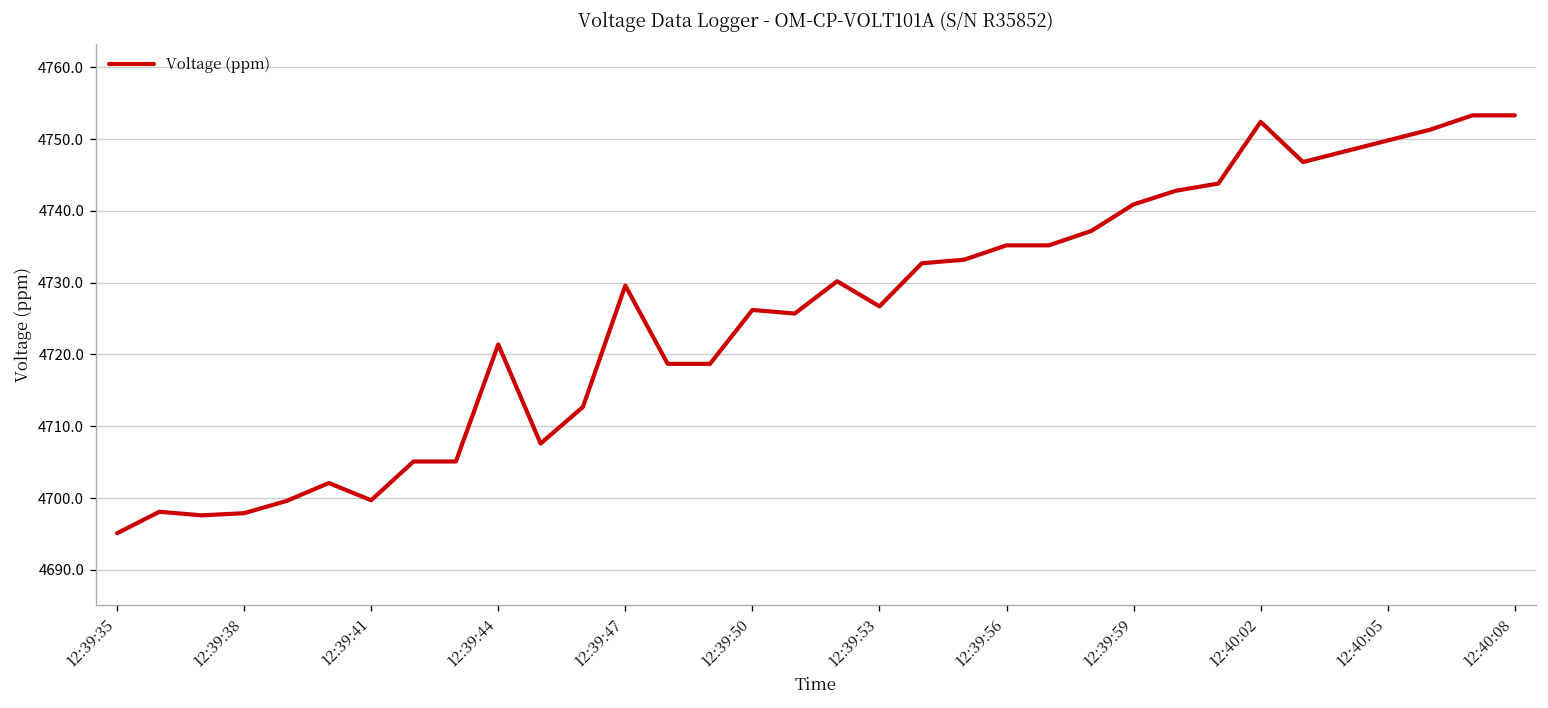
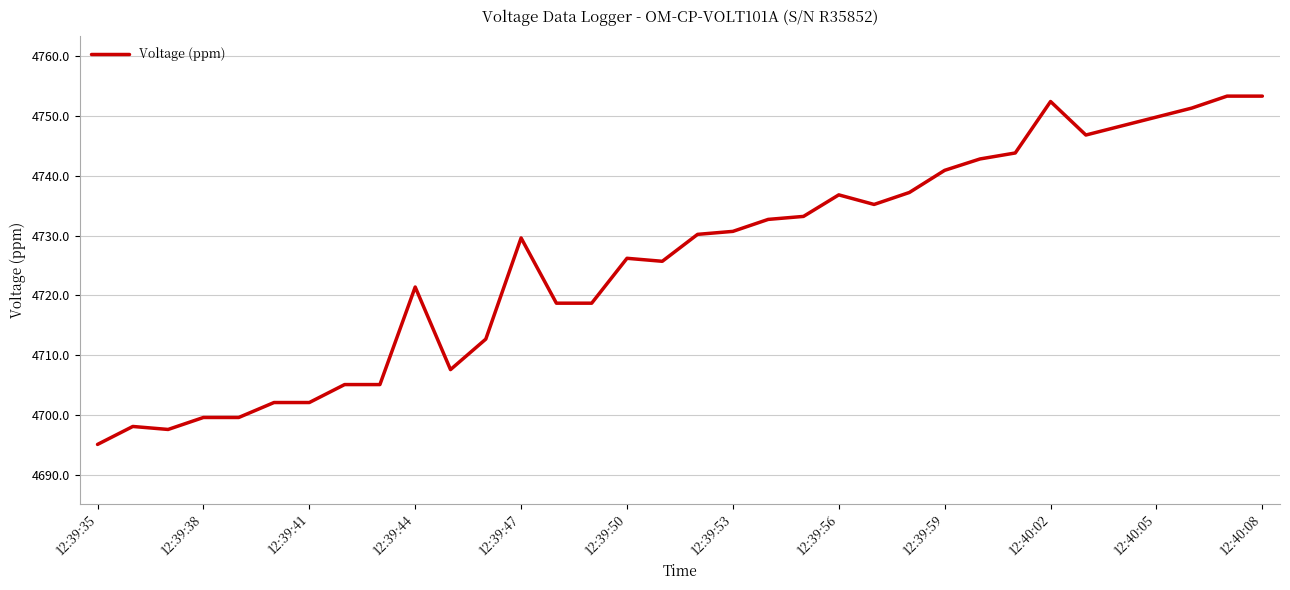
12:39:38: 4698 -> 4700
12:39:41: 4700 -> 4702
12:39:53: 4727 -> 4731
12:39:56: 4735 -> 4737
